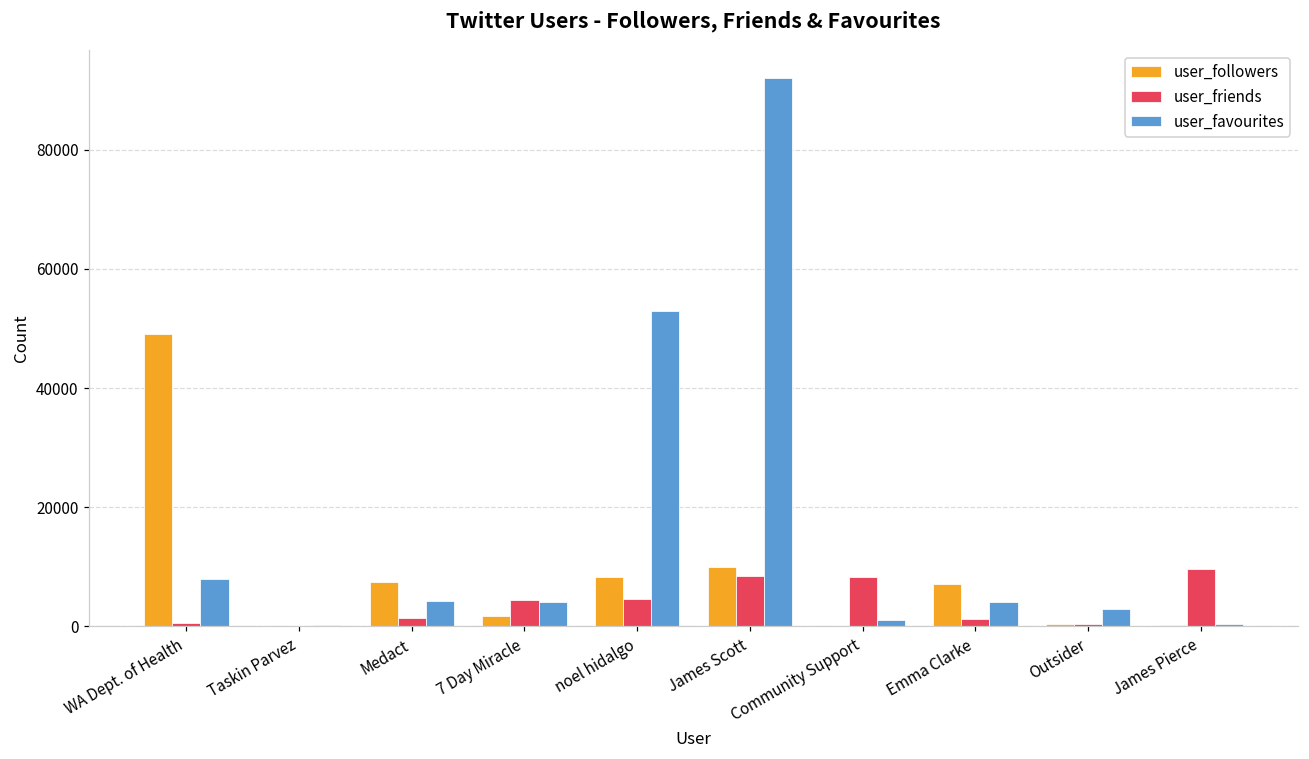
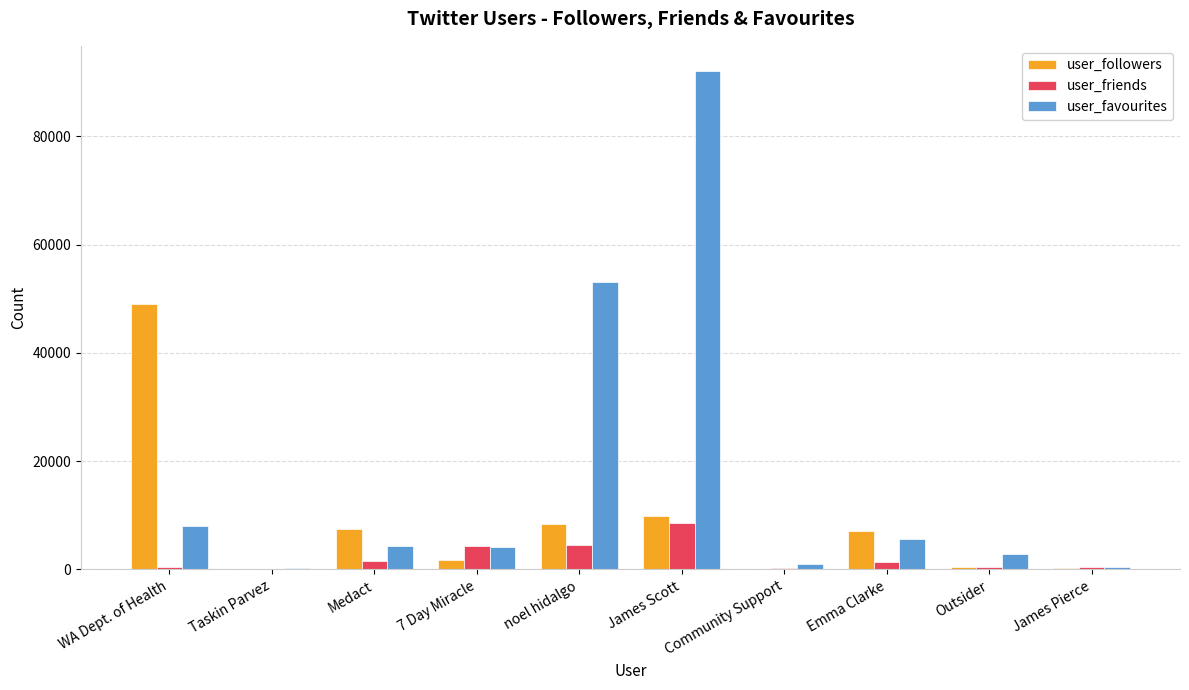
user_friends, Community Support: 8000 -> 0
user_favourites, Emma Clarke: 4000 -> 6000
user_friends, James Pierce: 10000 -> 0
